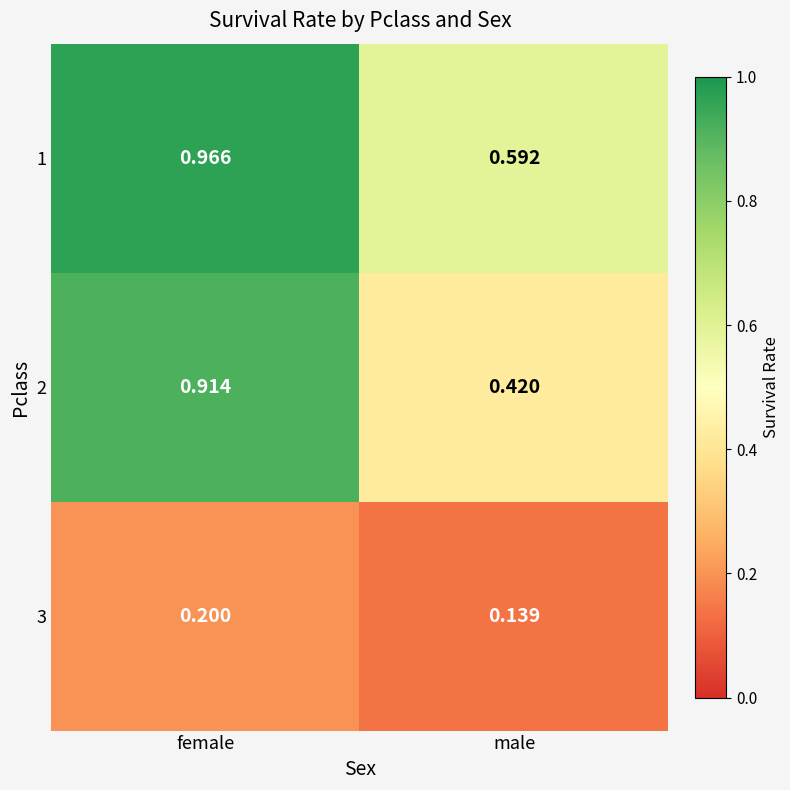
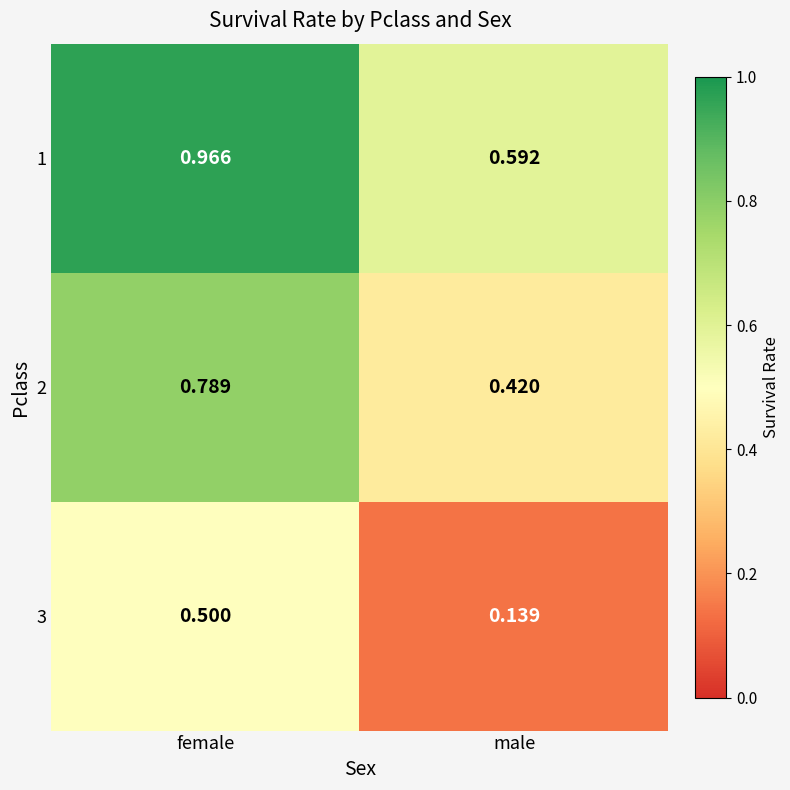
2, female: 0.914 -> 0.789
3, female: 0.200 -> 0.500
